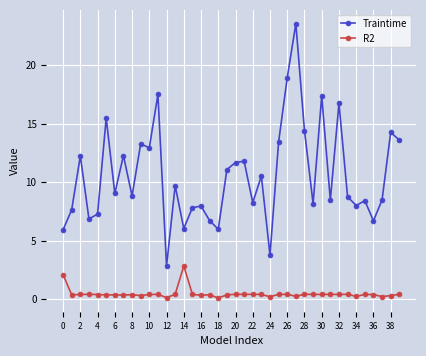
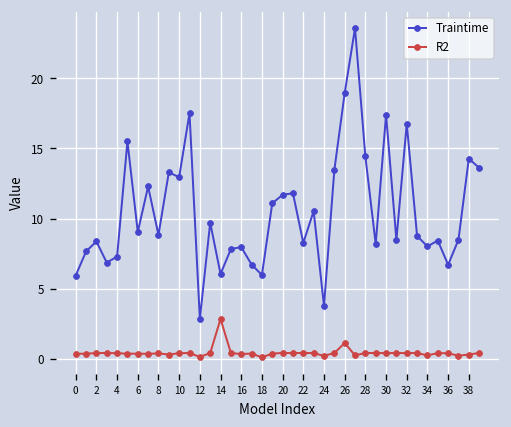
R2, 0: 2.1 -> 0.4
Traintime, 2: 12.3 -> 8.4
R2, 26: 0.4 -> 1.1
